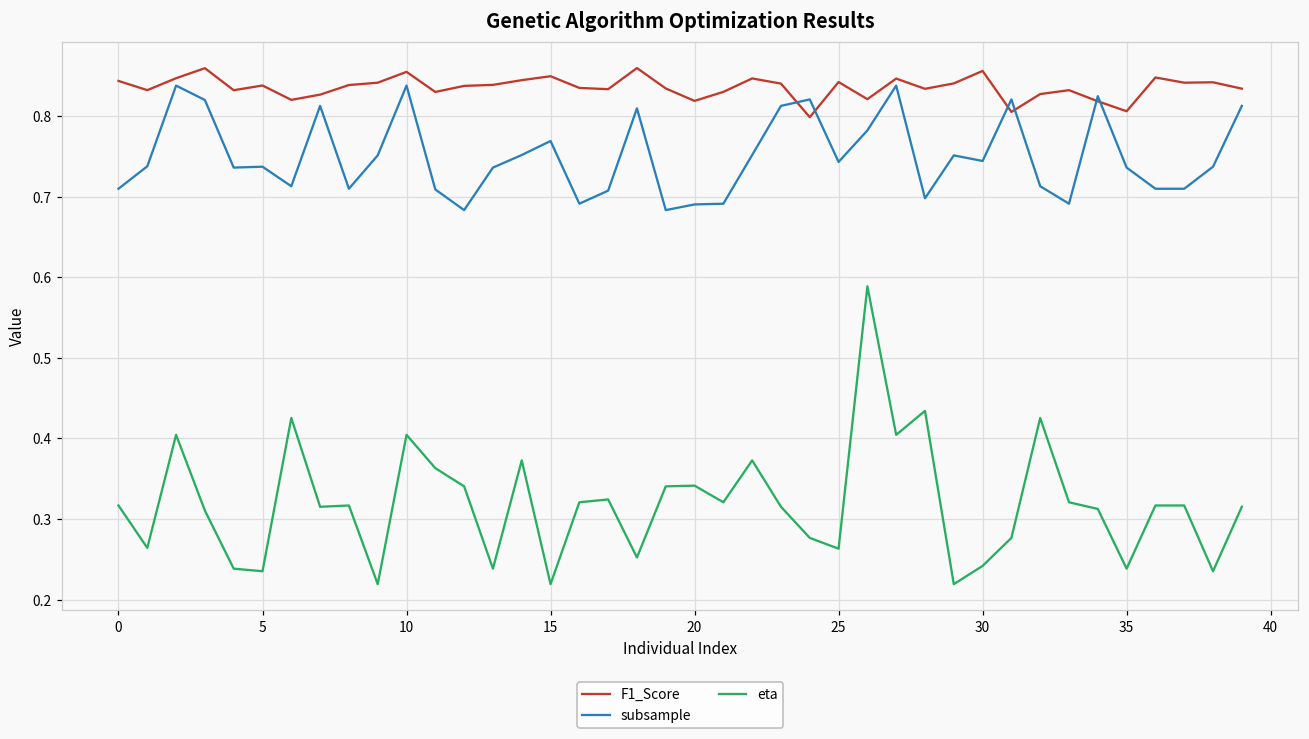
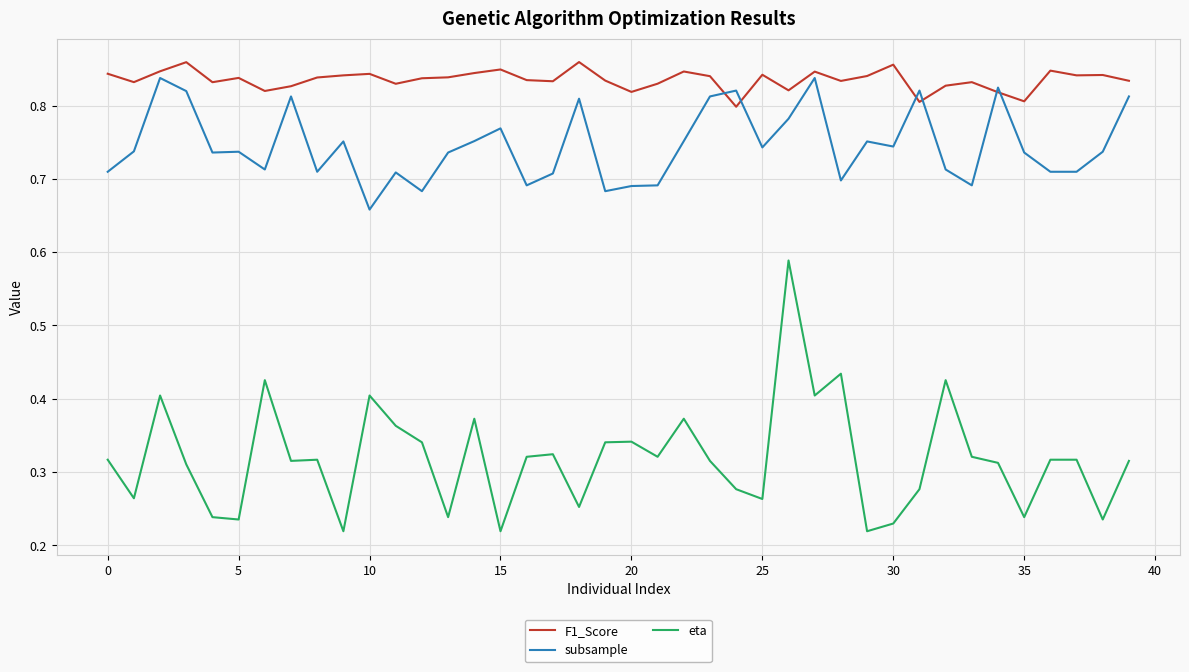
F1_Score, 10: 0.85 -> 0.84
subsample, 10: 0.84 -> 0.66
eta, 30: 0.24 -> 0.23
